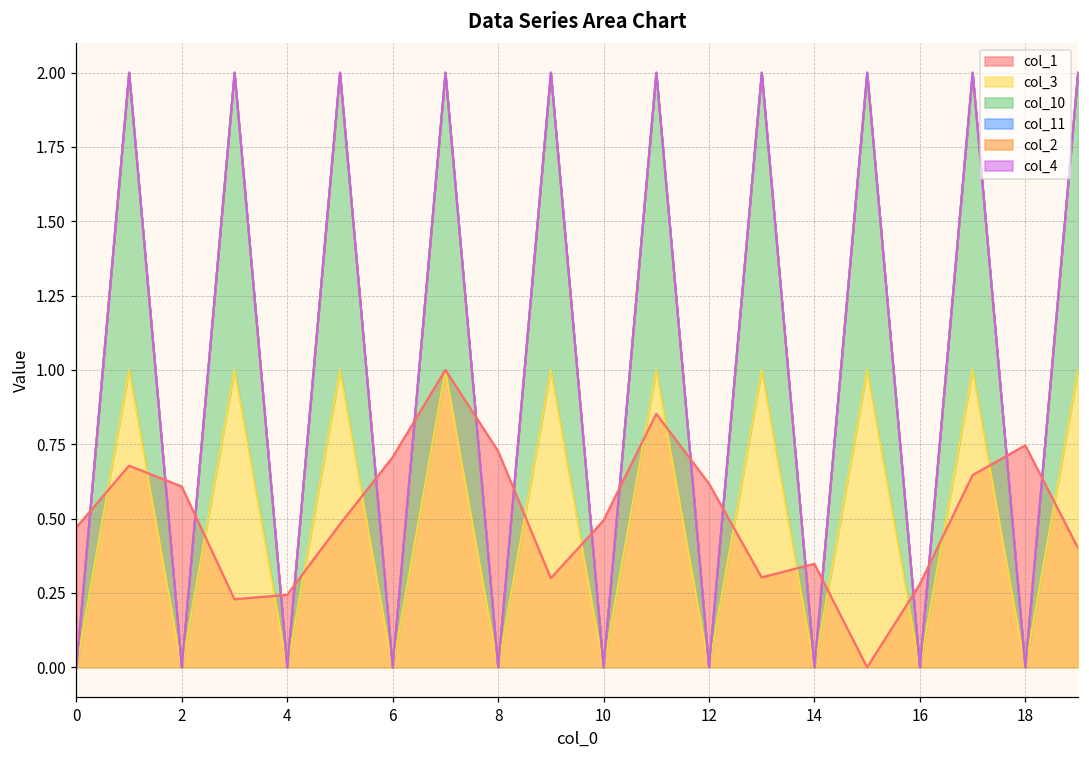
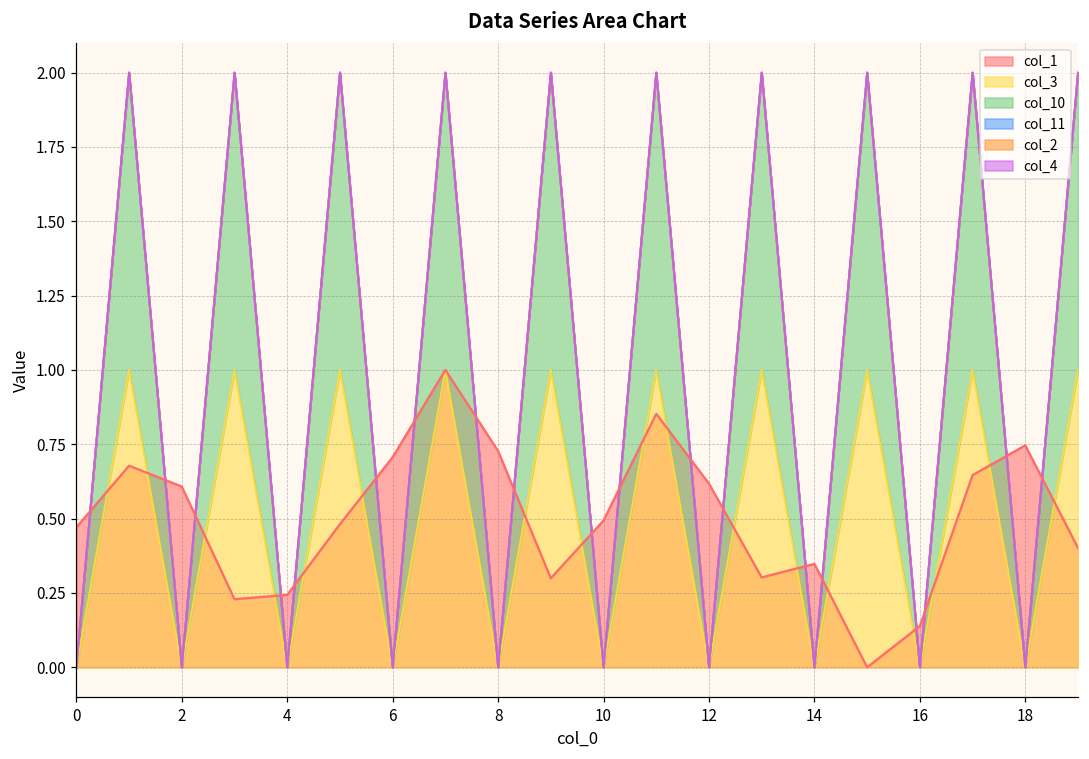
col_1, 16: 0.28 -> 0.14
